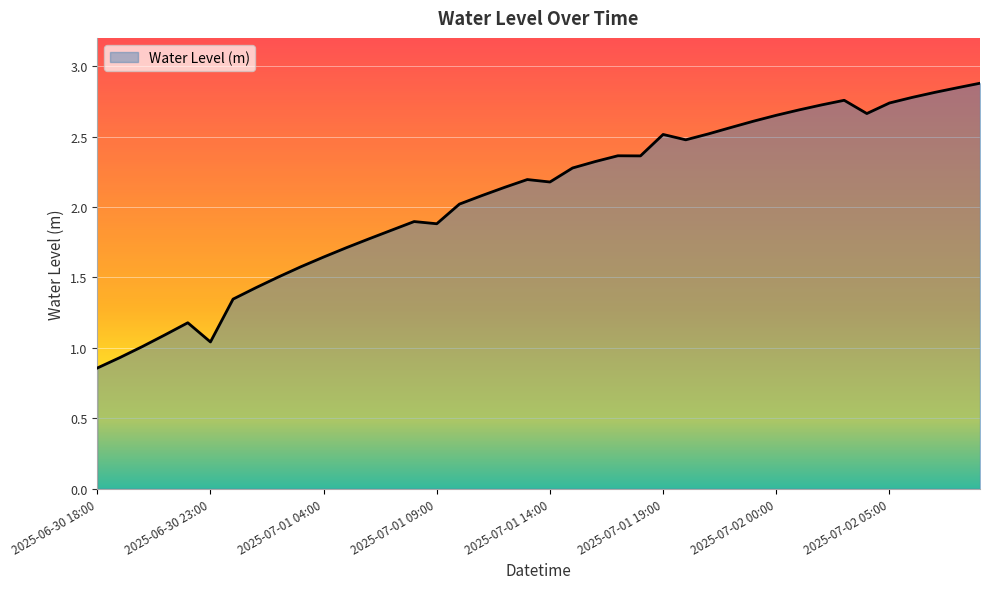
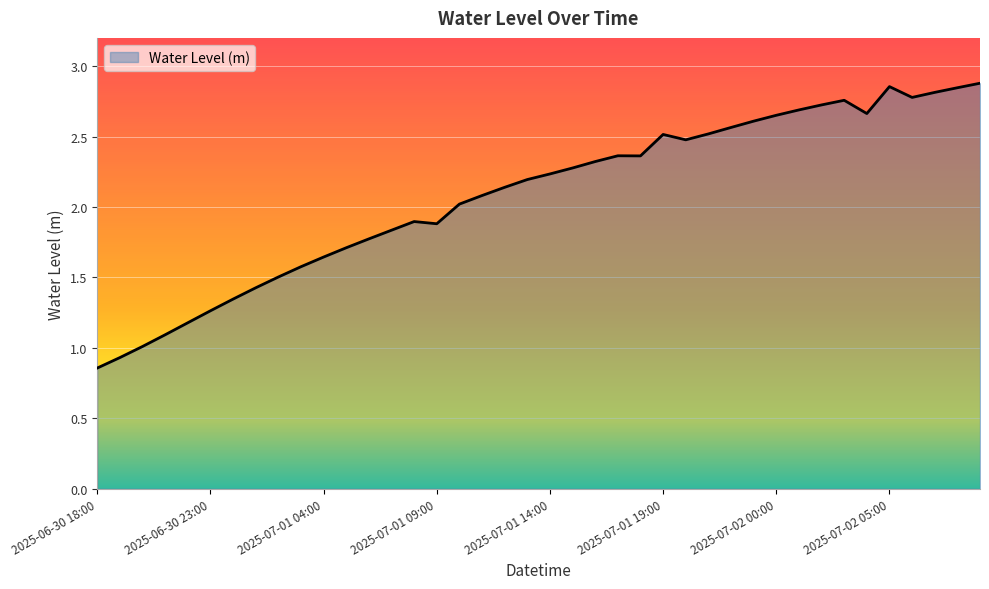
2025-06-30 23:00: 1.04 -> 1.26
2025-07-01 14:00: 2.18 -> 2.23
2025-07-02 05:00: 2.74 -> 2.85
